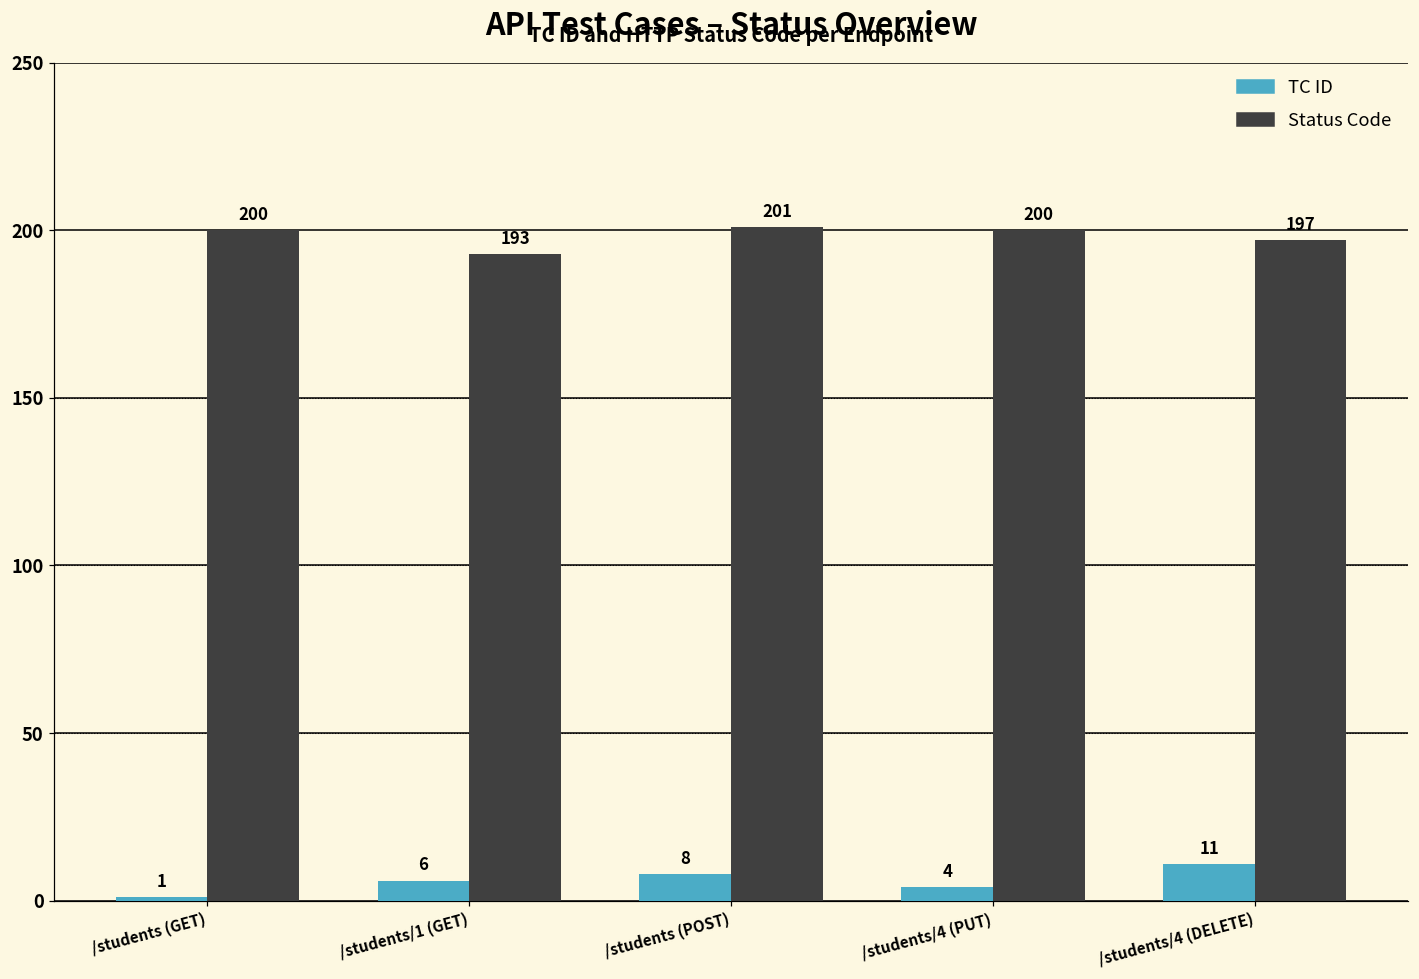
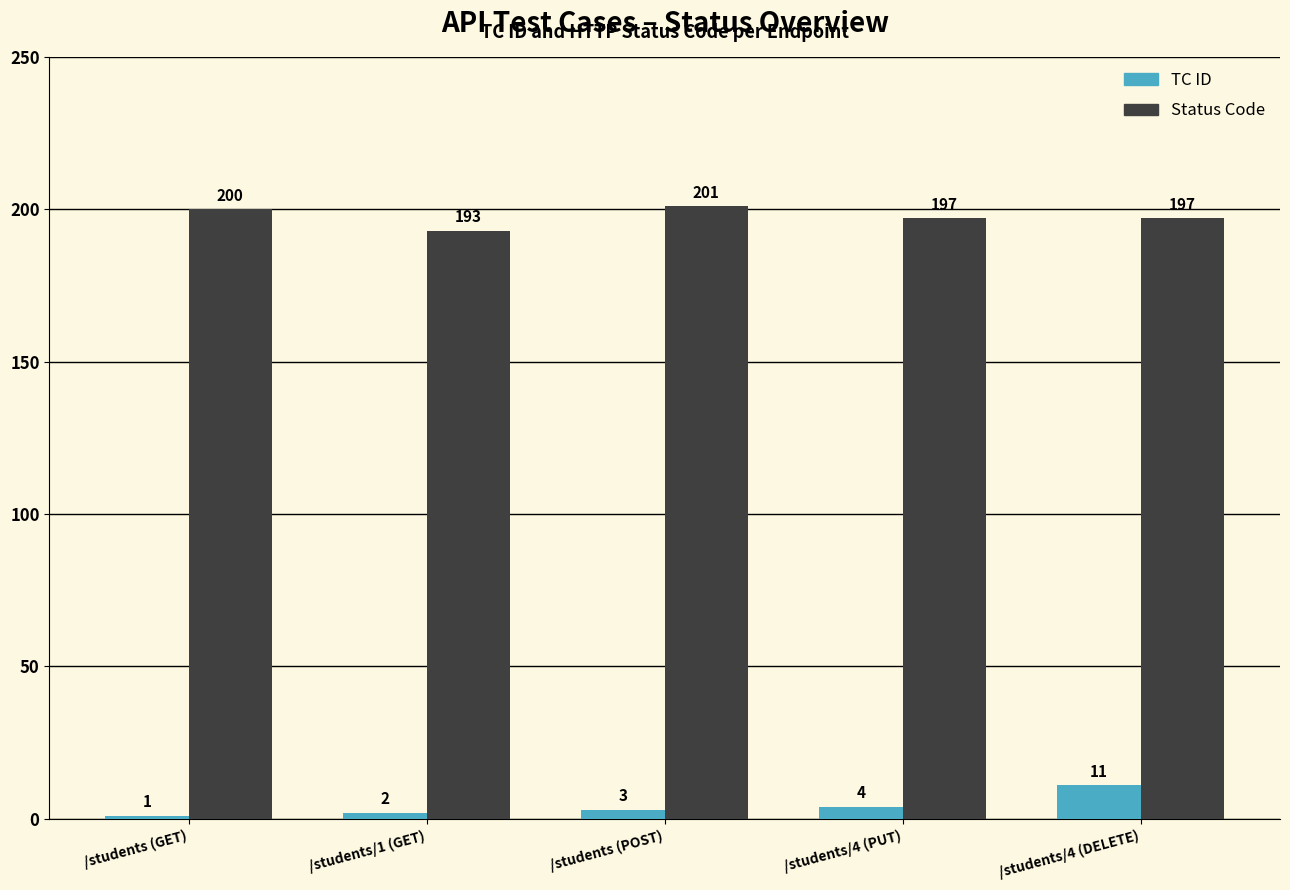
TC ID, /students/1 (GET): 6 -> 2
TC ID, /students (POST): 8 -> 3
Status Code, /students/4 (PUT): 200 -> 197
